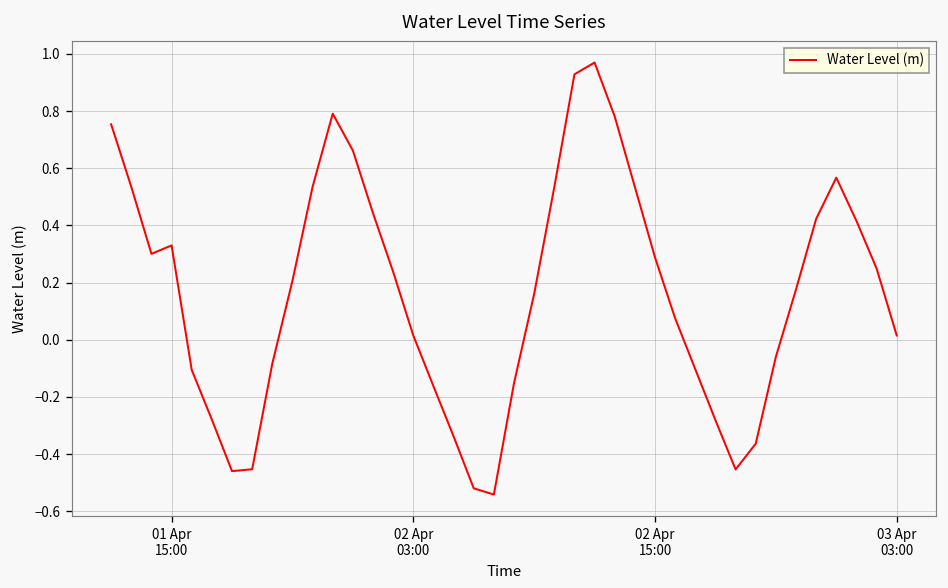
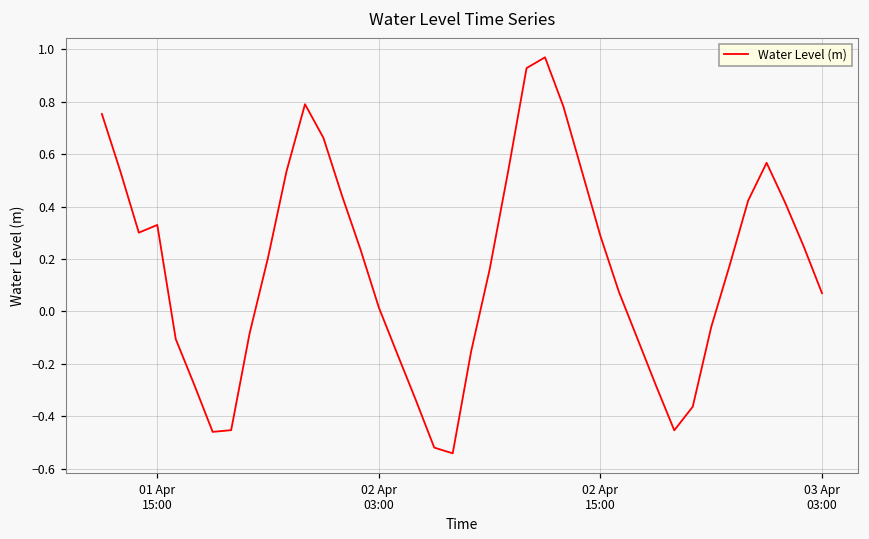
03 Apr 03:00: 0.01 -> 0.07
